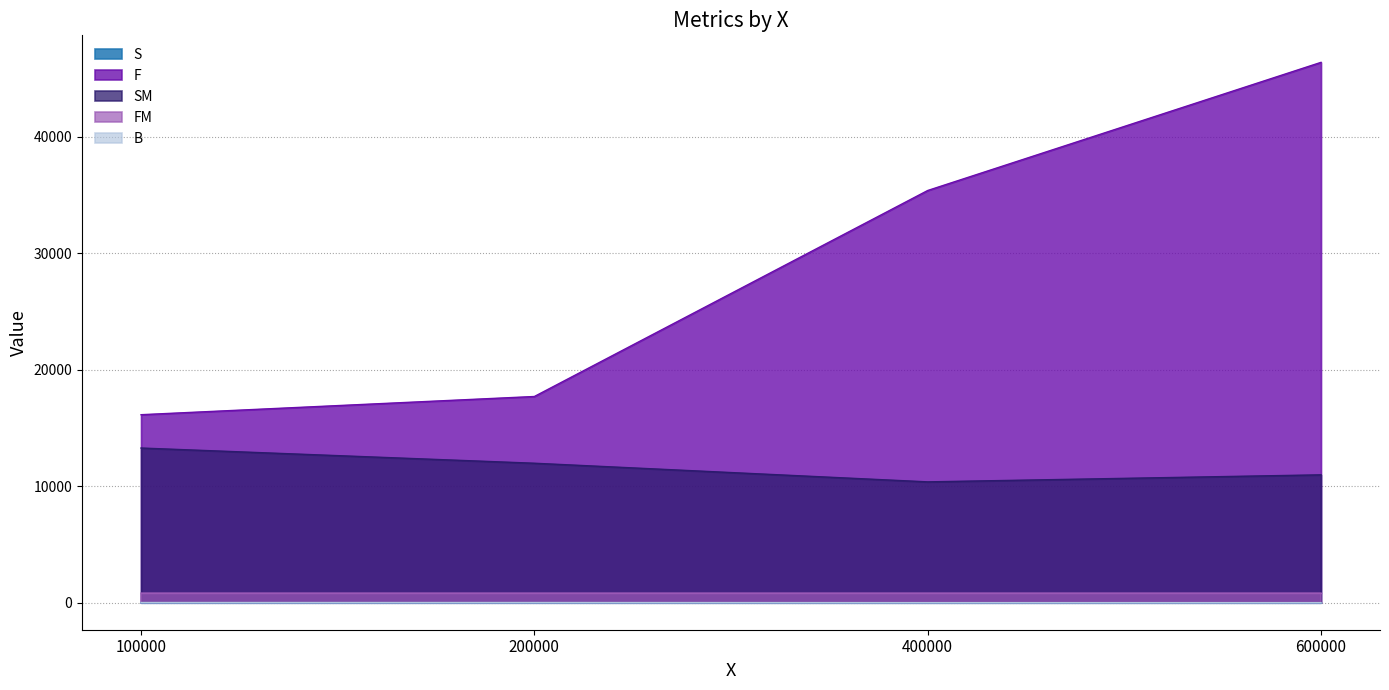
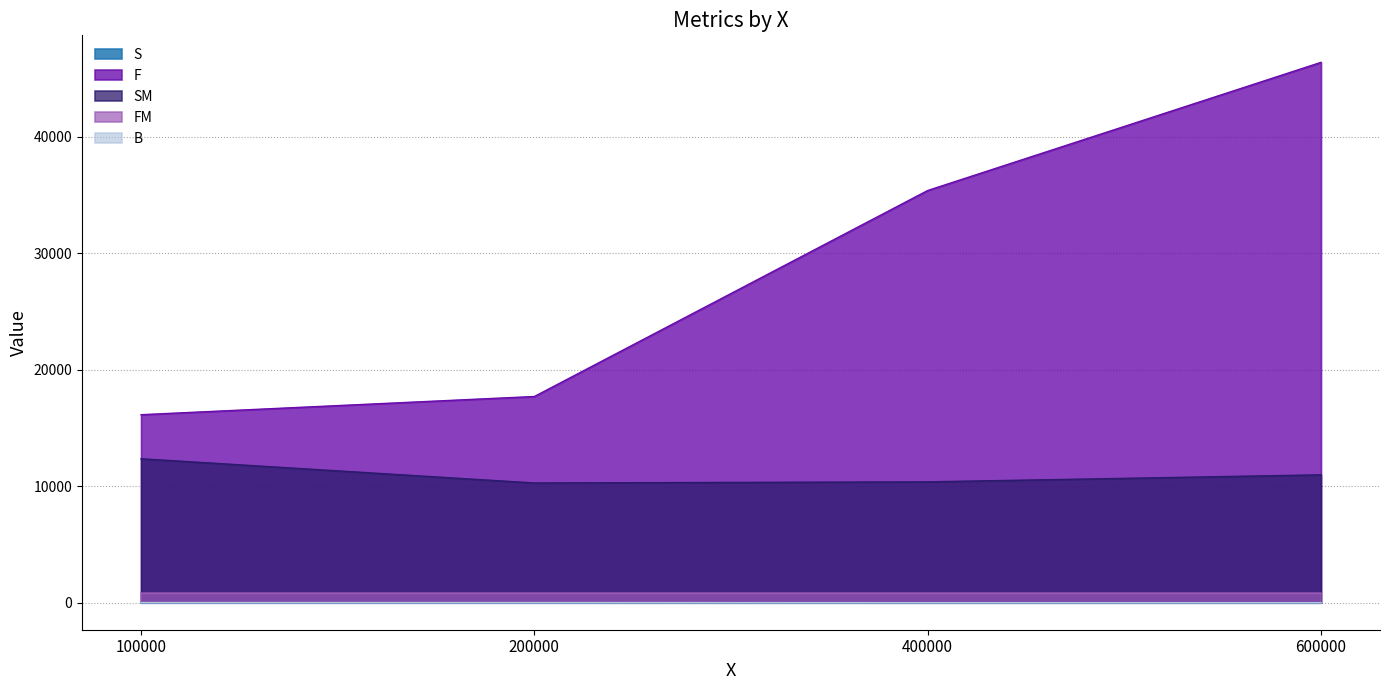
SM, 100000: 13300 -> 12400
SM, 200000: 12000 -> 10300
